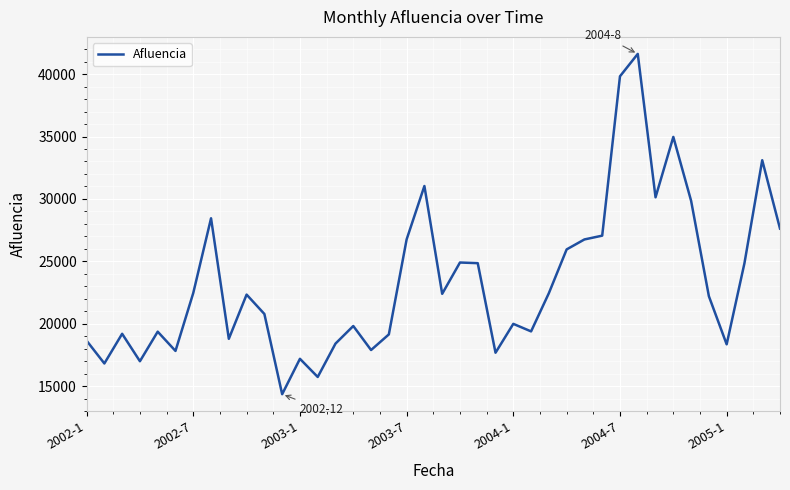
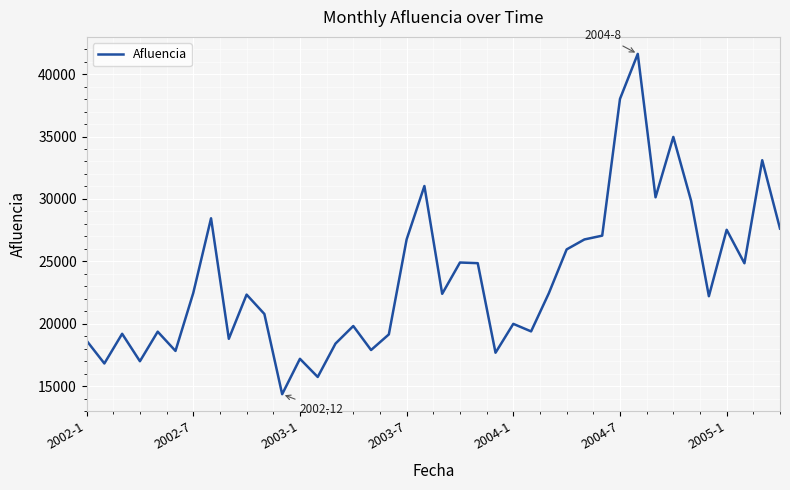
2004-7: 39800 -> 38000
2005-1: 18400 -> 27500
